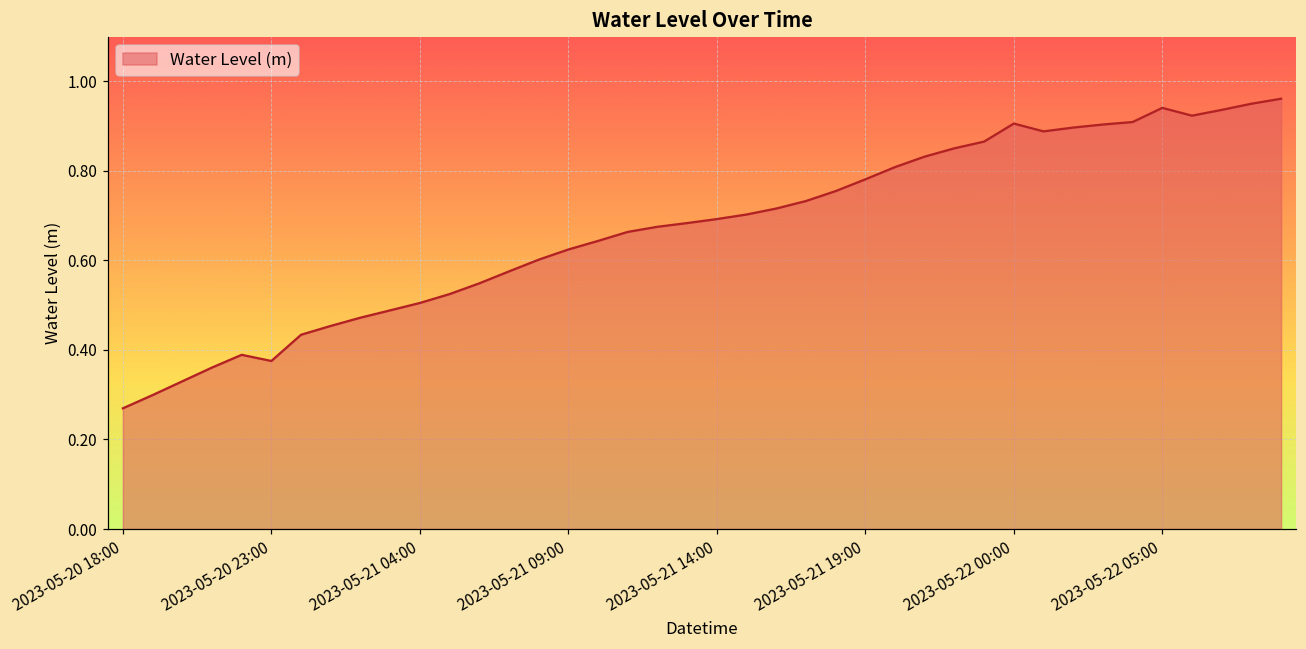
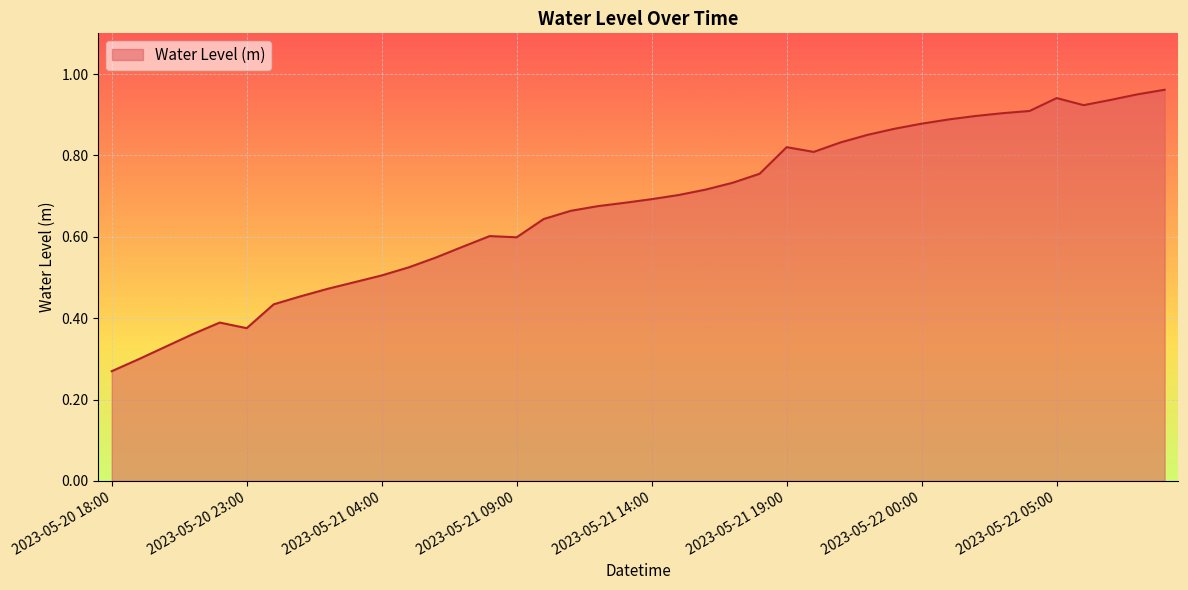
2023-05-21 09:00: 0.62 -> 0.60
2023-05-21 19:00: 0.78 -> 0.82
2023-05-22 00:00: 0.91 -> 0.88
